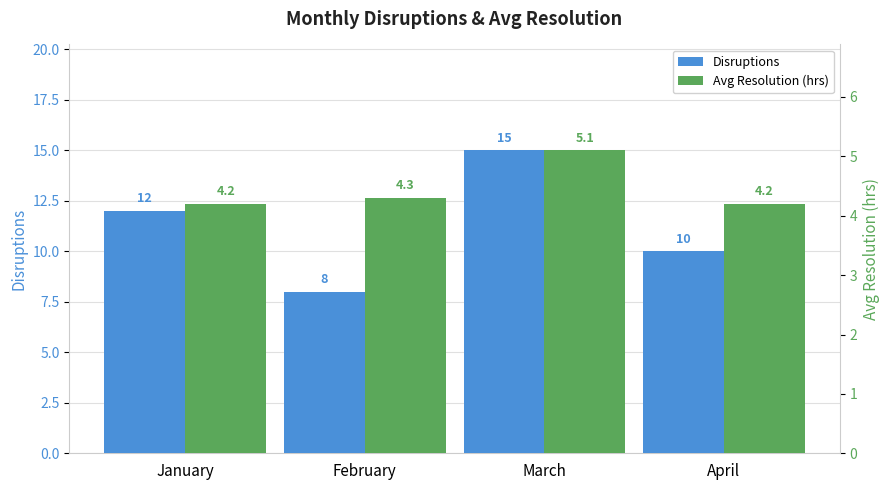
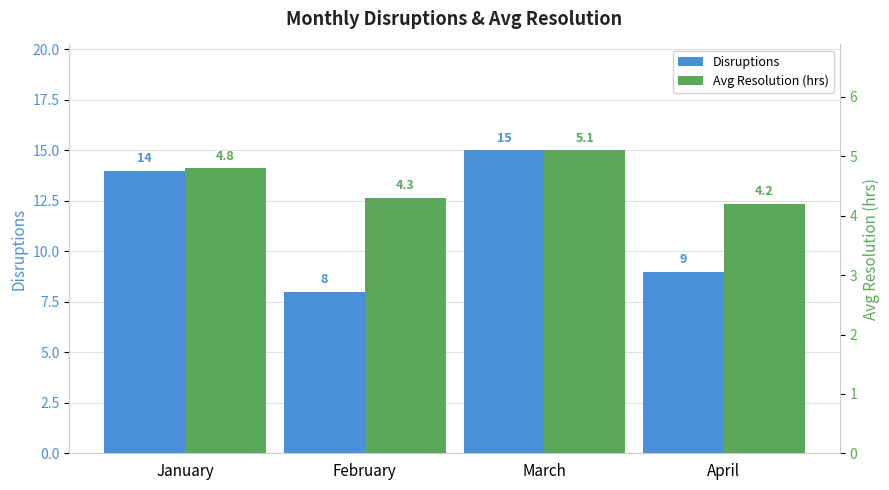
Disruptions, January: 12 -> 14
Disruptions, April: 10 -> 9
Avg Resolution (hrs), January: 4.2 -> 4.8
